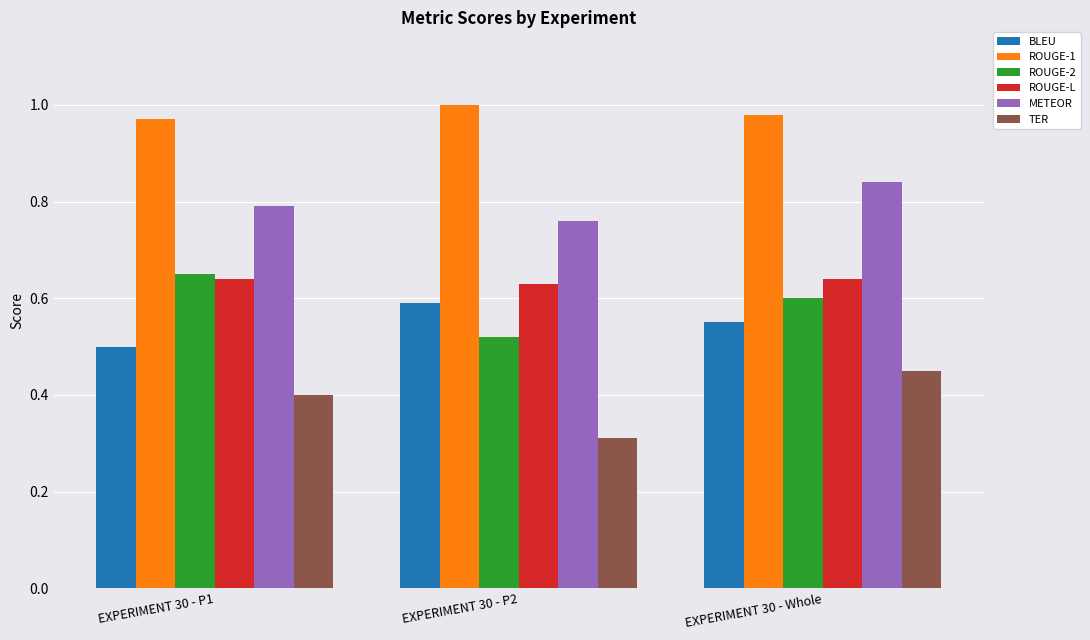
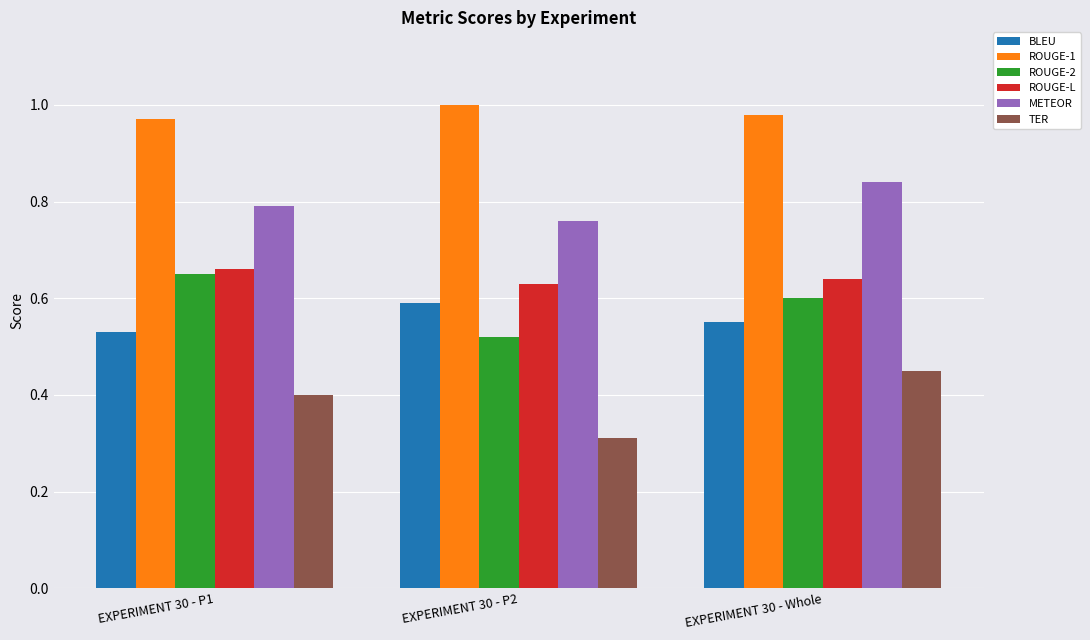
BLEU, EXPERIMENT 30 - P1: 0.50 -> 0.53
ROUGE-L, EXPERIMENT 30 - P1: 0.64 -> 0.66
